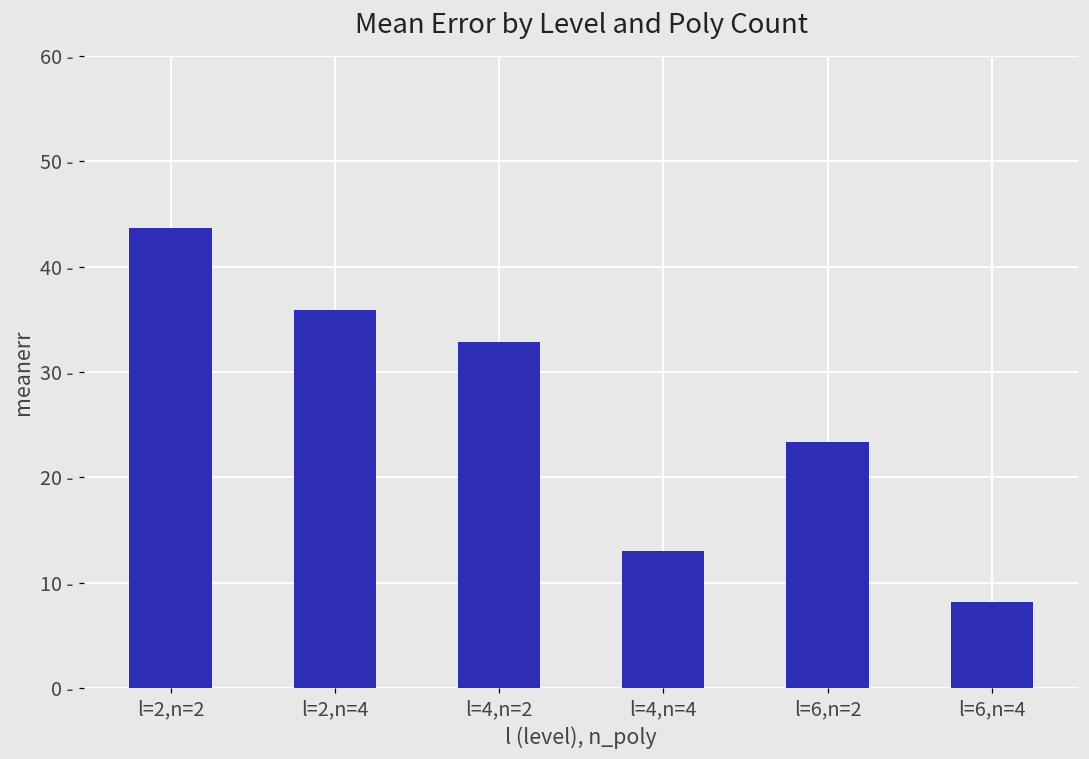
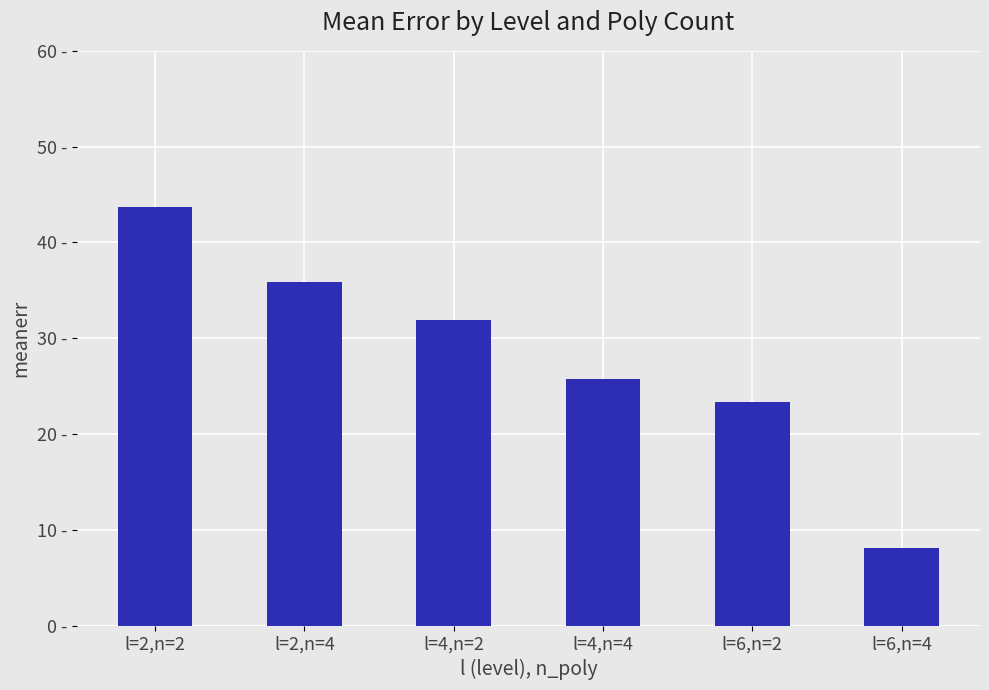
l=4,n=2: 33 - -> 32 -
l=4,n=4: 13 - -> 26 -
